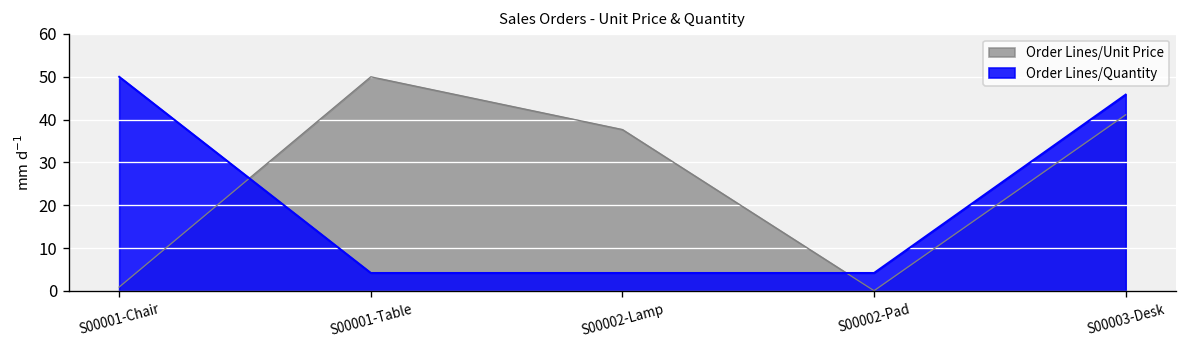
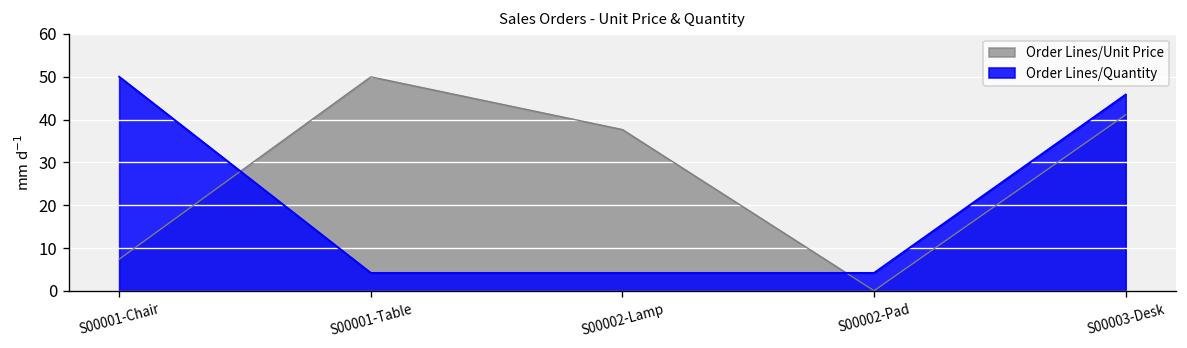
Order Lines/Unit Price, S00001-Chair: 1 -> 7
